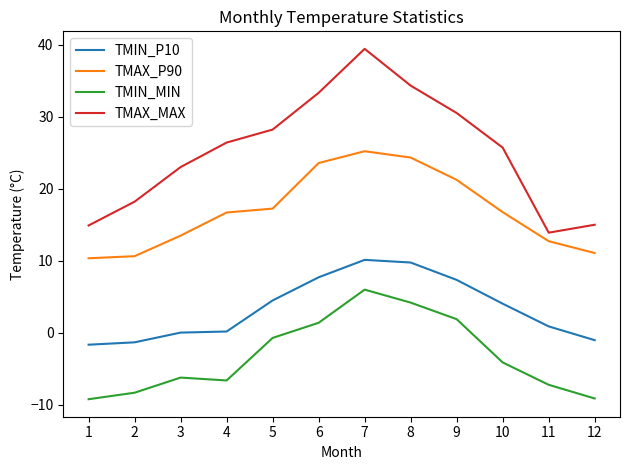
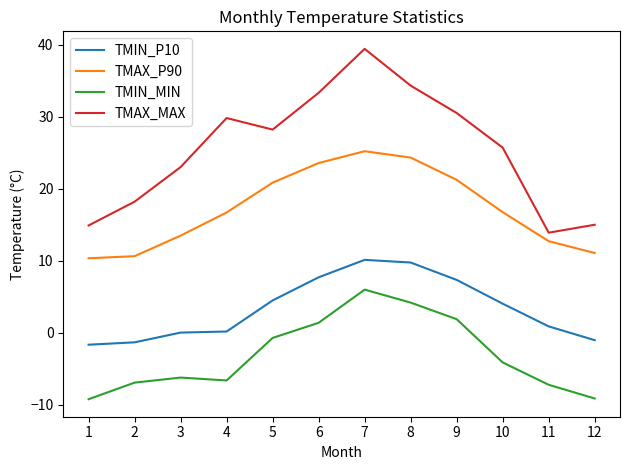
TMIN_MIN, 2: -8 -> -7
TMAX_MAX, 4: 26 -> 30
TMAX_P90, 5: 17 -> 21
